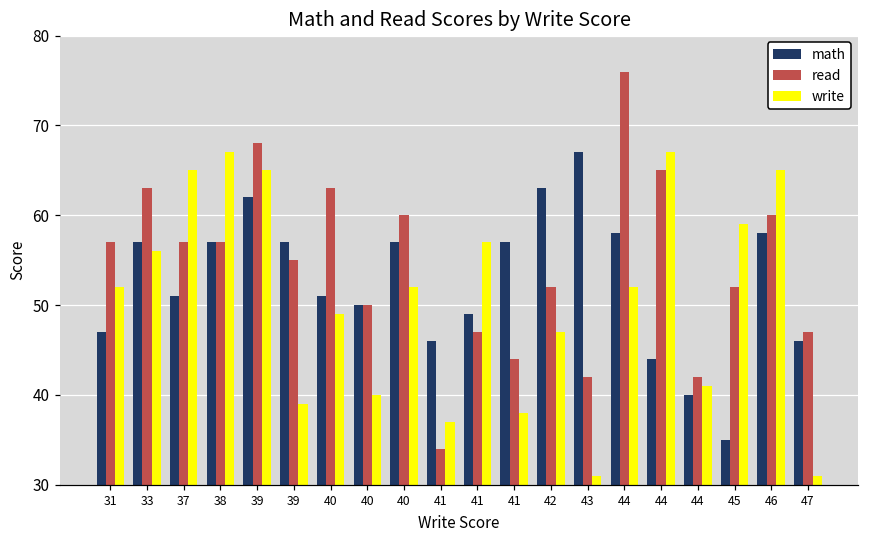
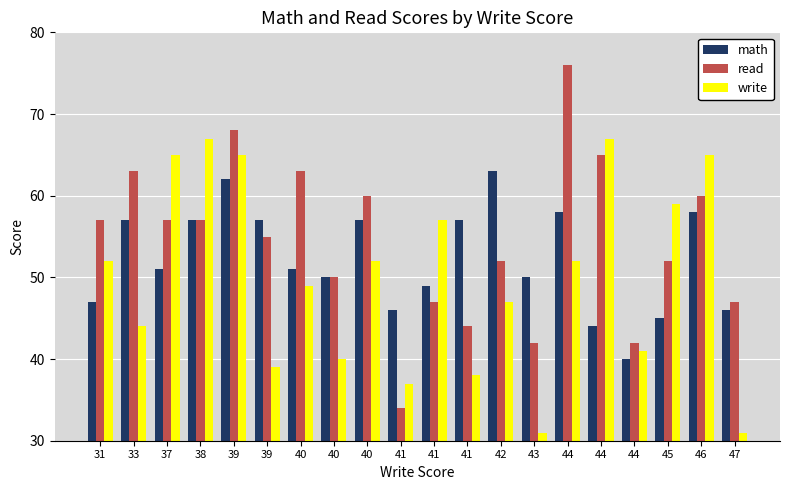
write, 33: 56 -> 44
math, 43: 67 -> 50
math, 45: 35 -> 45
